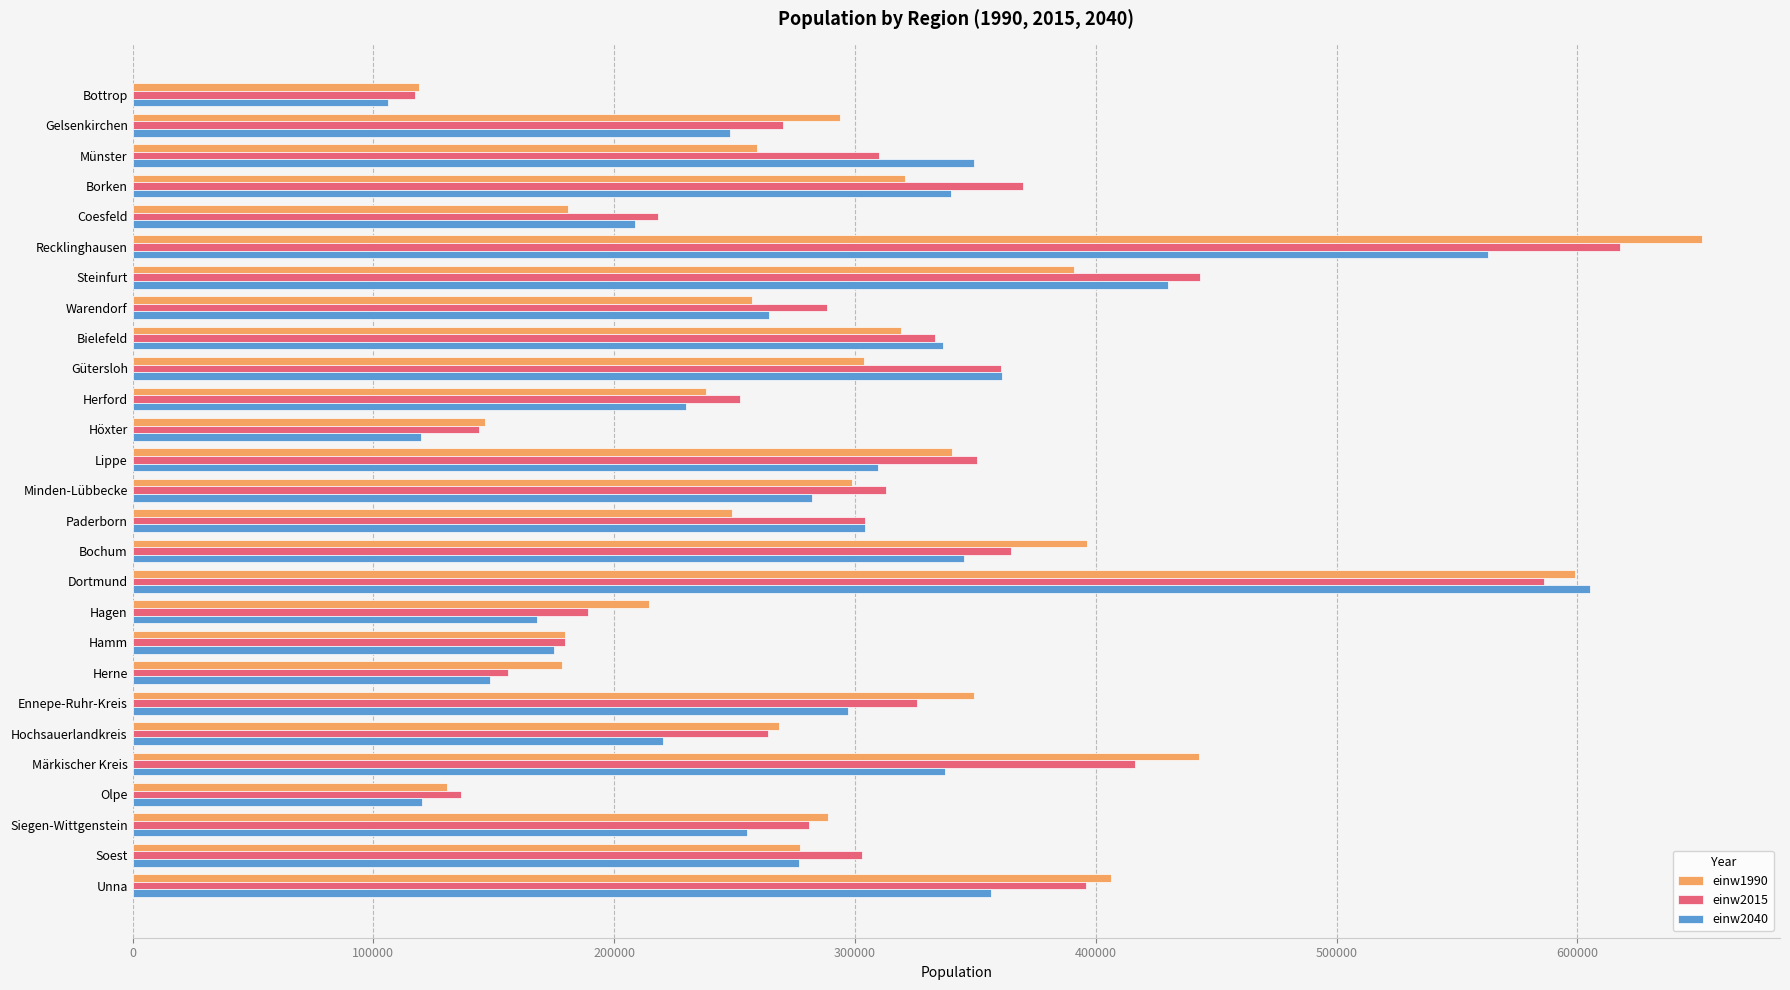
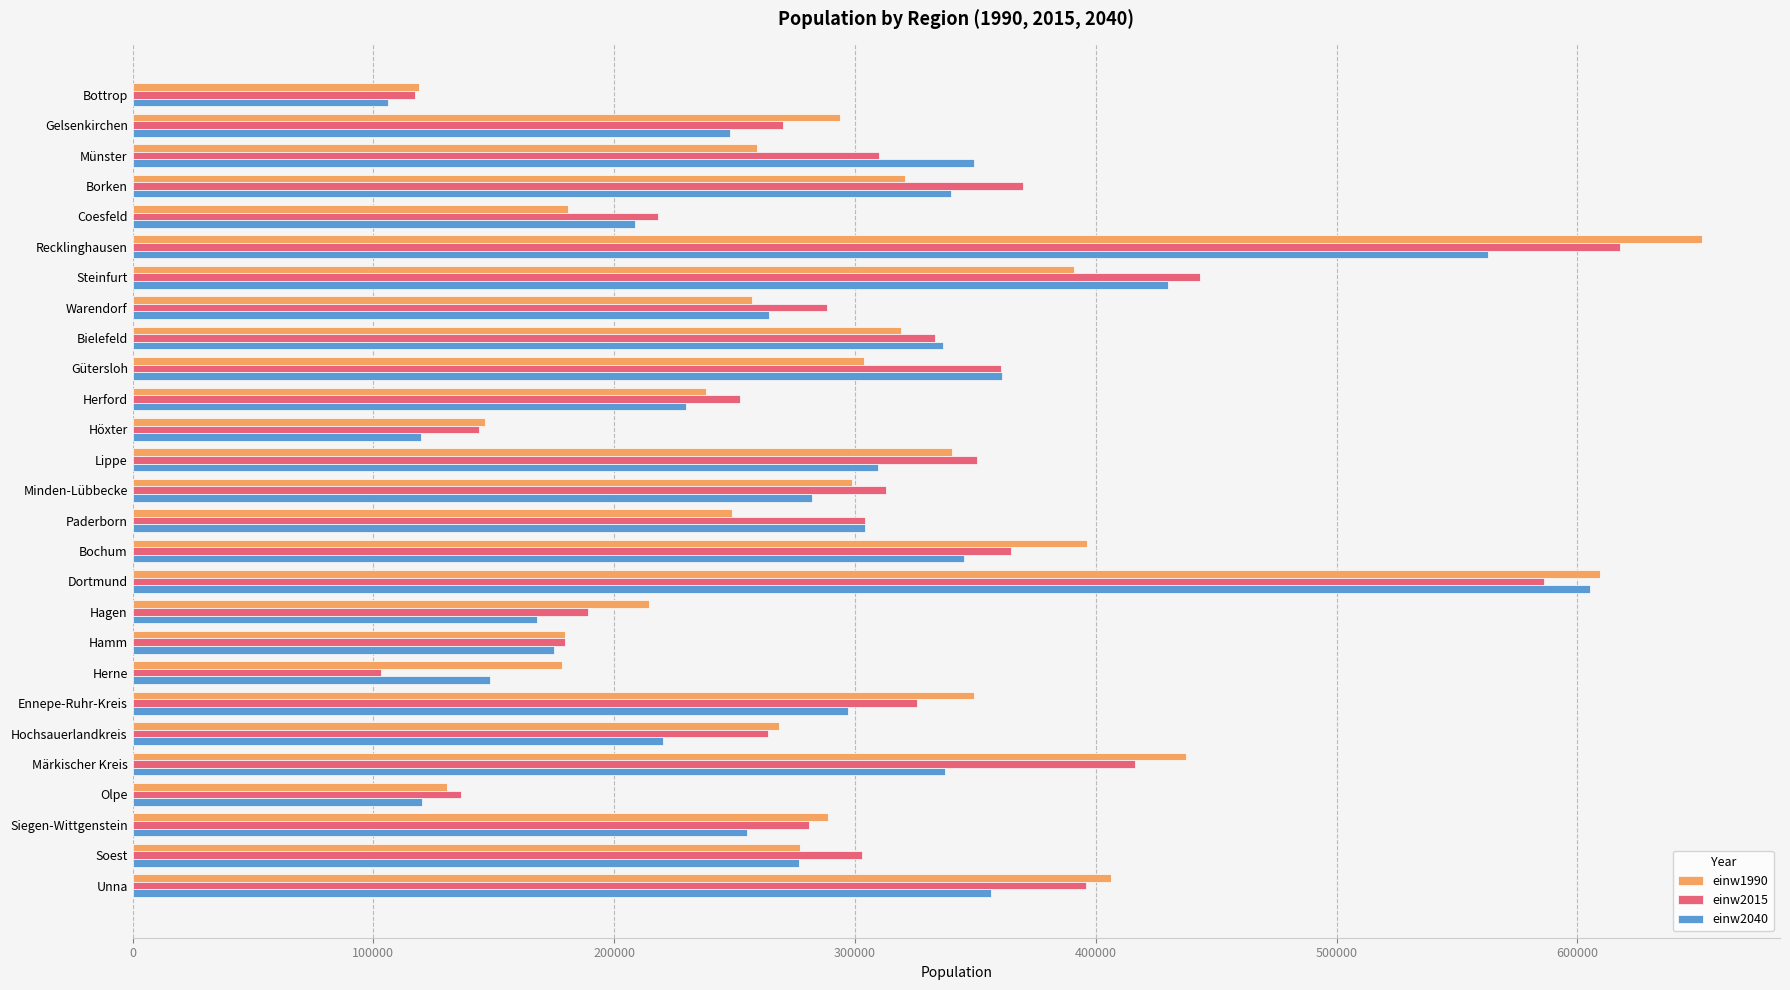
einw1990, Dortmund: 599000 -> 610000
einw2015, Herne: 156000 -> 103000
einw1990, Märkischer Kreis: 443000 -> 438000
